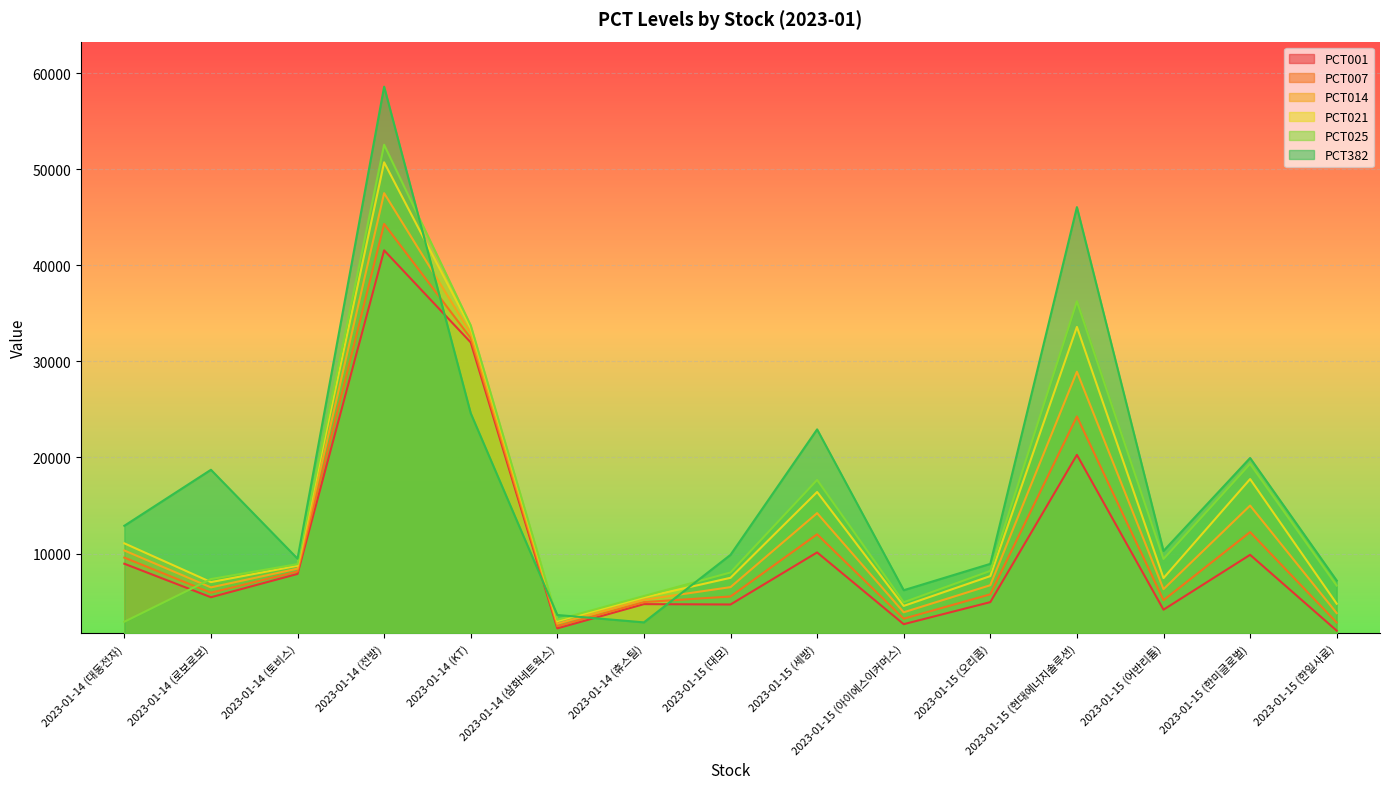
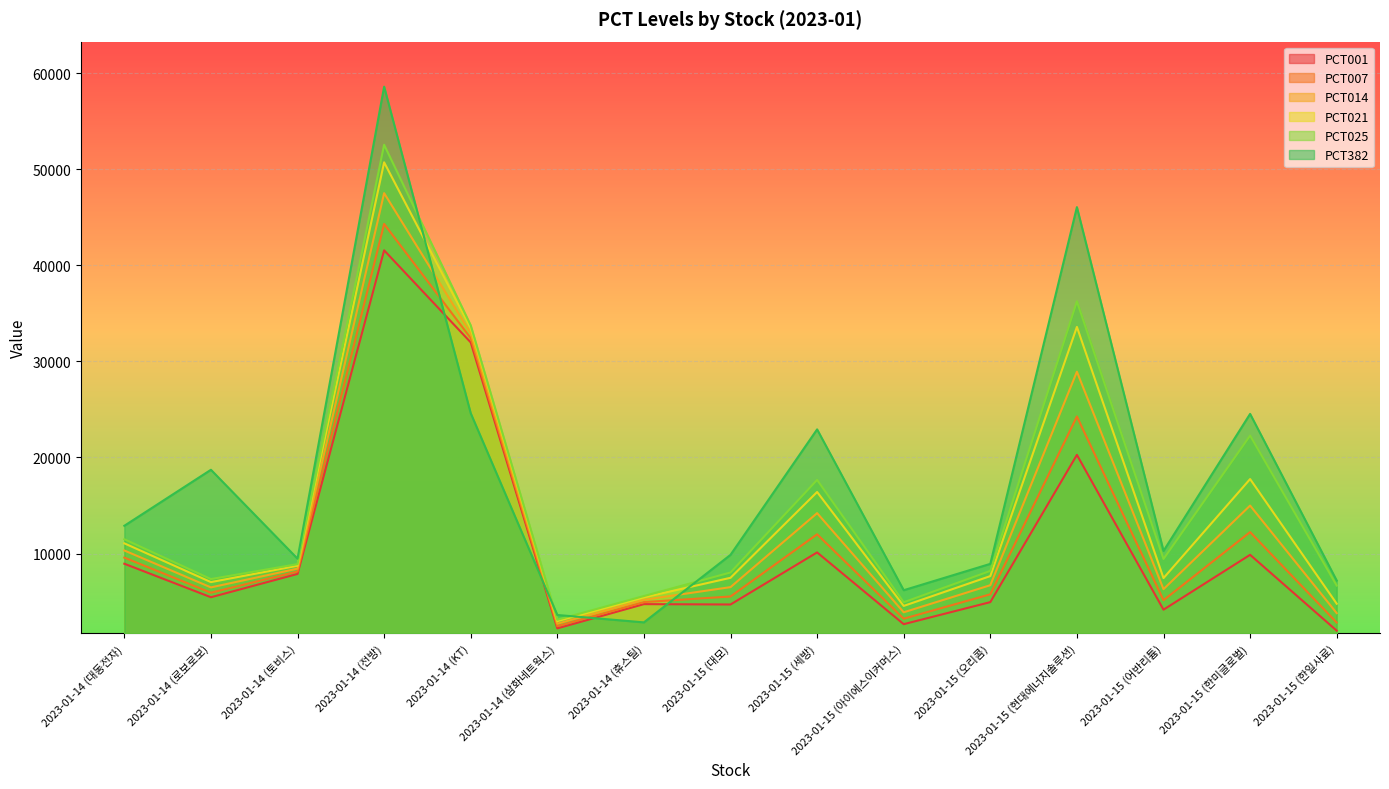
PCT025, 2023-01-14 (대동전자): 3000 -> 11000
PCT025, 2023-01-15 (한미글로벌): 19000 -> 22000
PCT382, 2023-01-15 (한미글로벌): 20000 -> 25000
